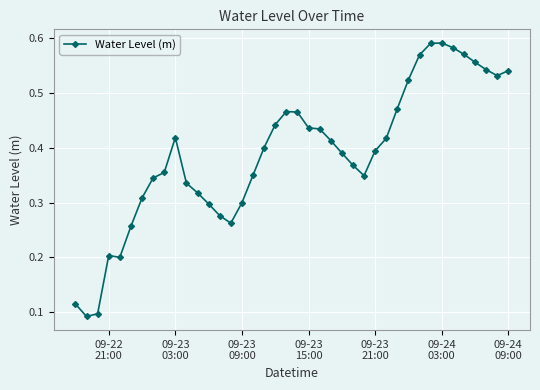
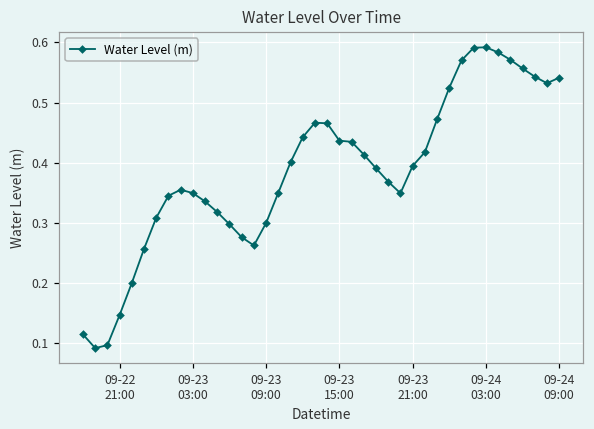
09-22 21:00: 0.20 -> 0.15
09-23 03:00: 0.42 -> 0.35
